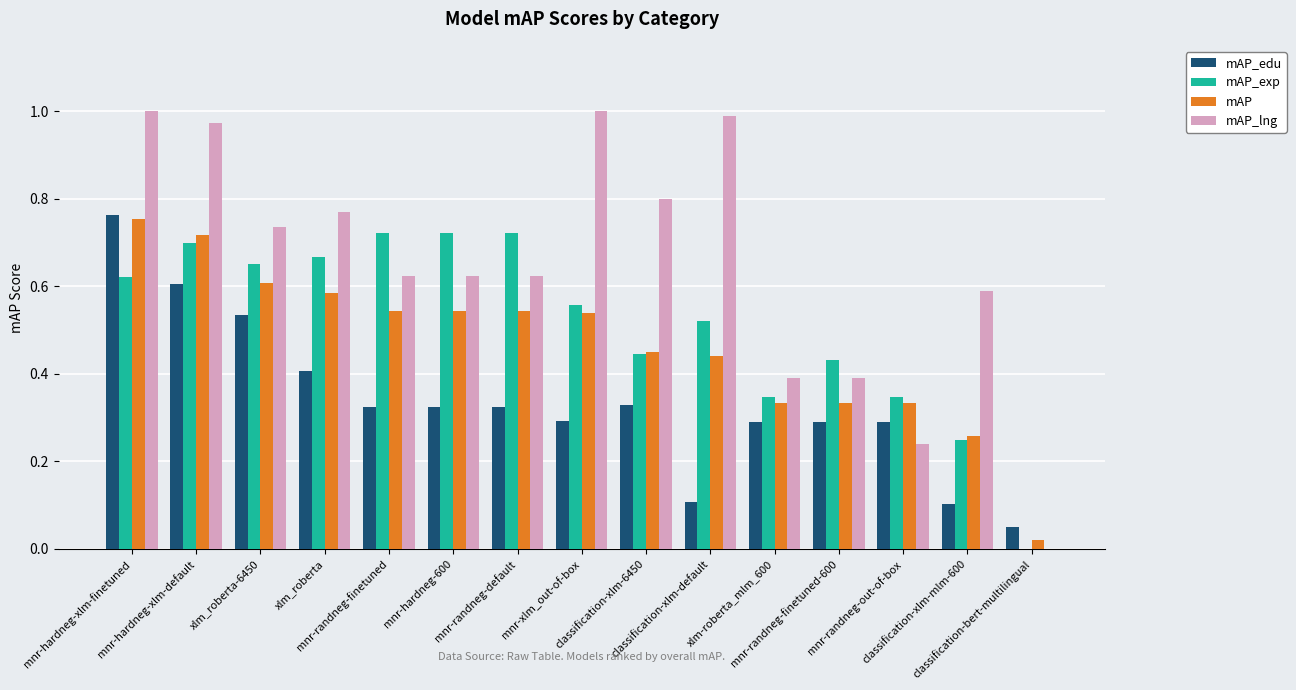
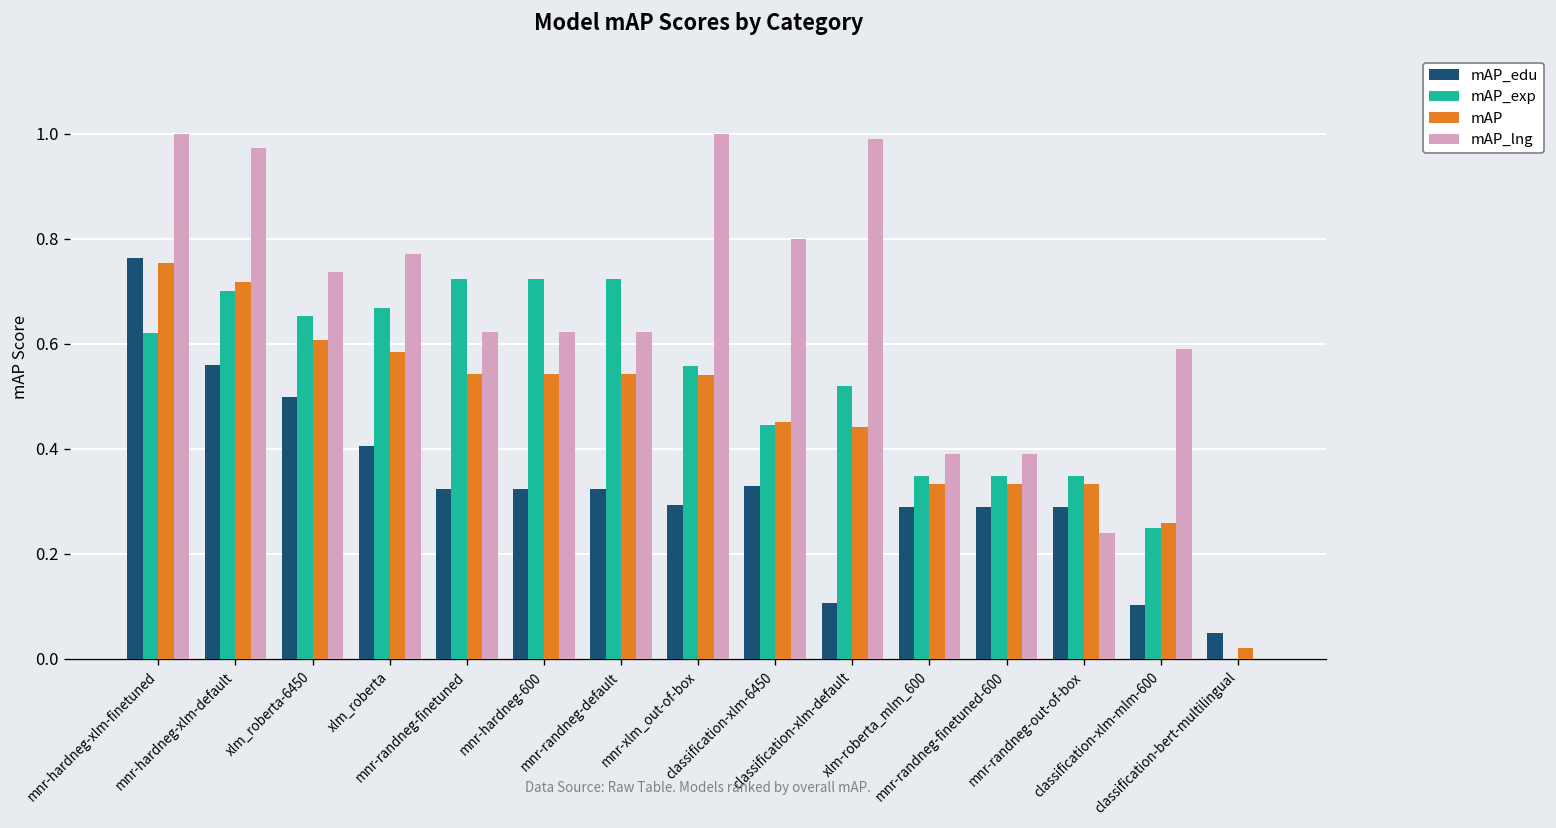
mAP_edu, mnr-hardneg-xlm-default: 0.61 -> 0.56
mAP_edu, xlm_roberta-6450: 0.53 -> 0.50
mAP_exp, mnr-randneg-finetuned-600: 0.43 -> 0.35
